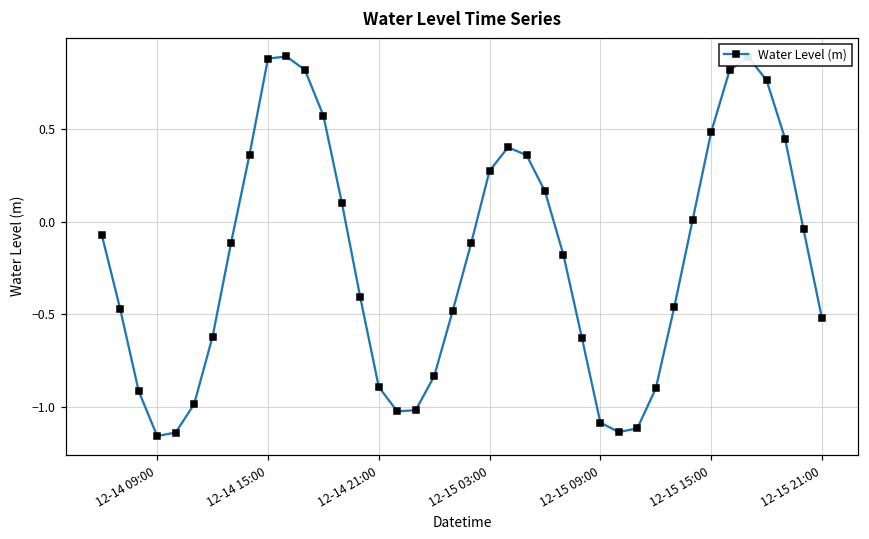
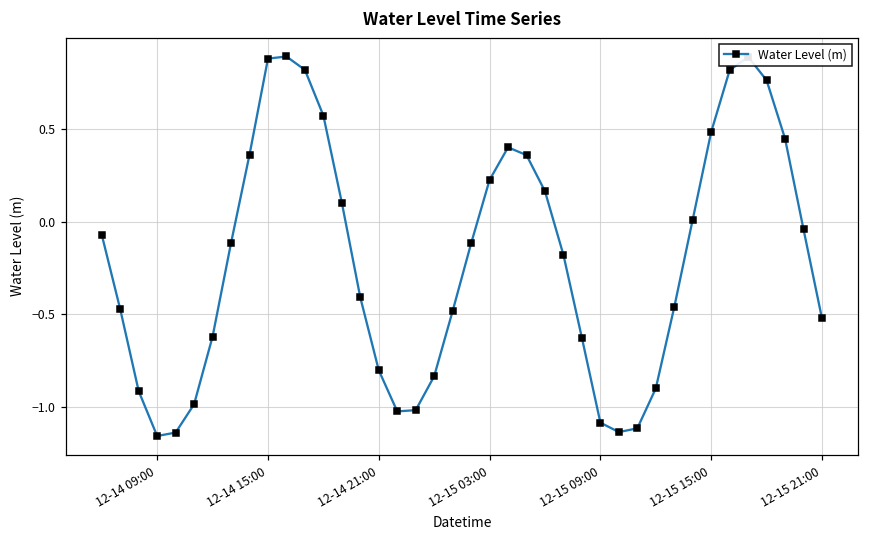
12-14 21:00: -0.89 -> -0.80
12-15 03:00: 0.28 -> 0.23
